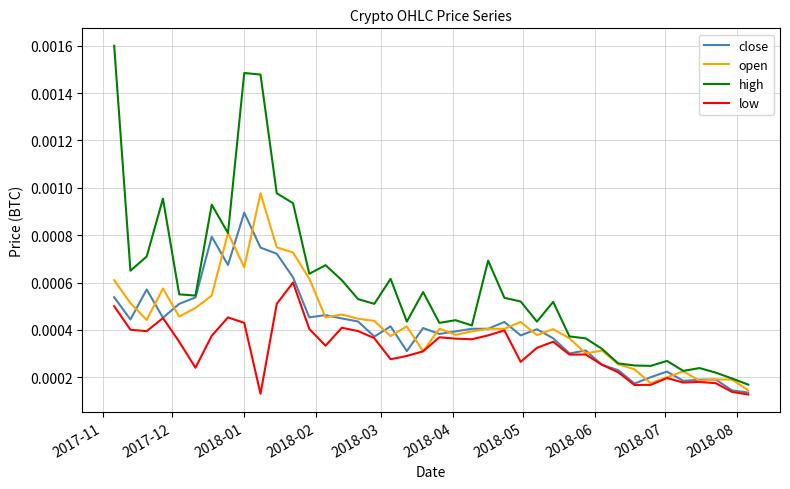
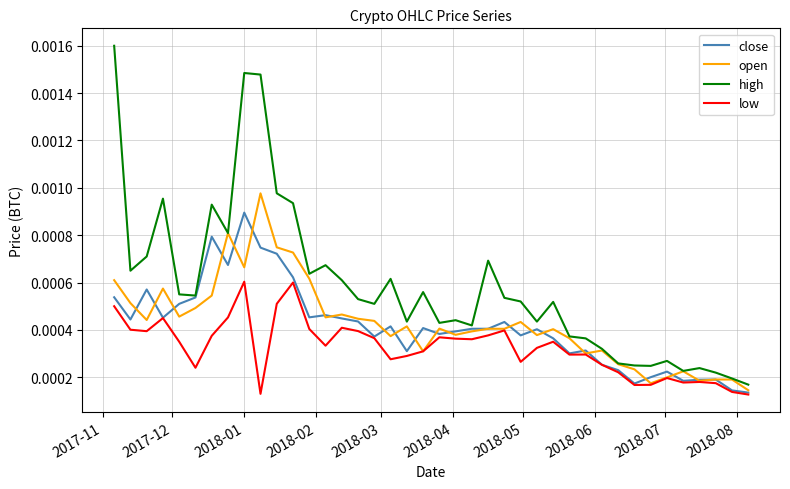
low, 2018-01: 0.00043 -> 0.00060
